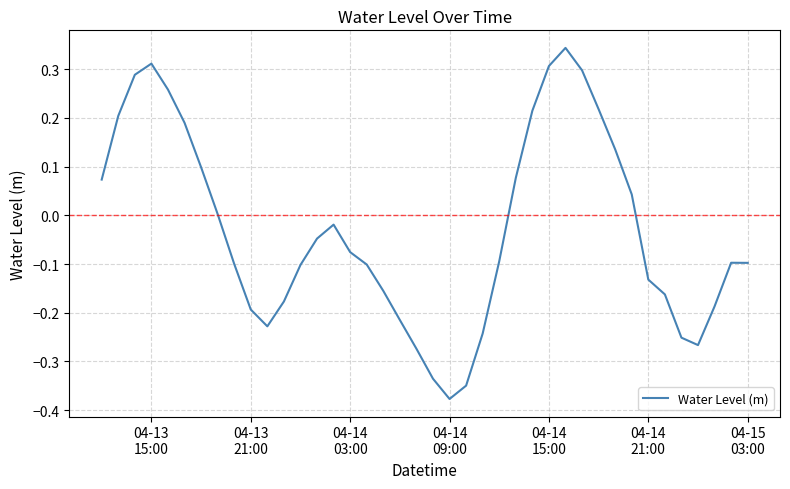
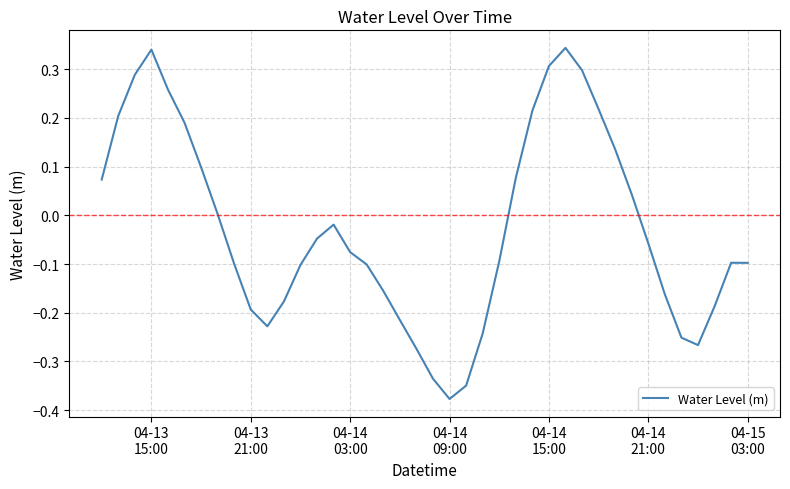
04-13 15:00: 0.31 -> 0.34
04-14 21:00: -0.13 -> -0.06
